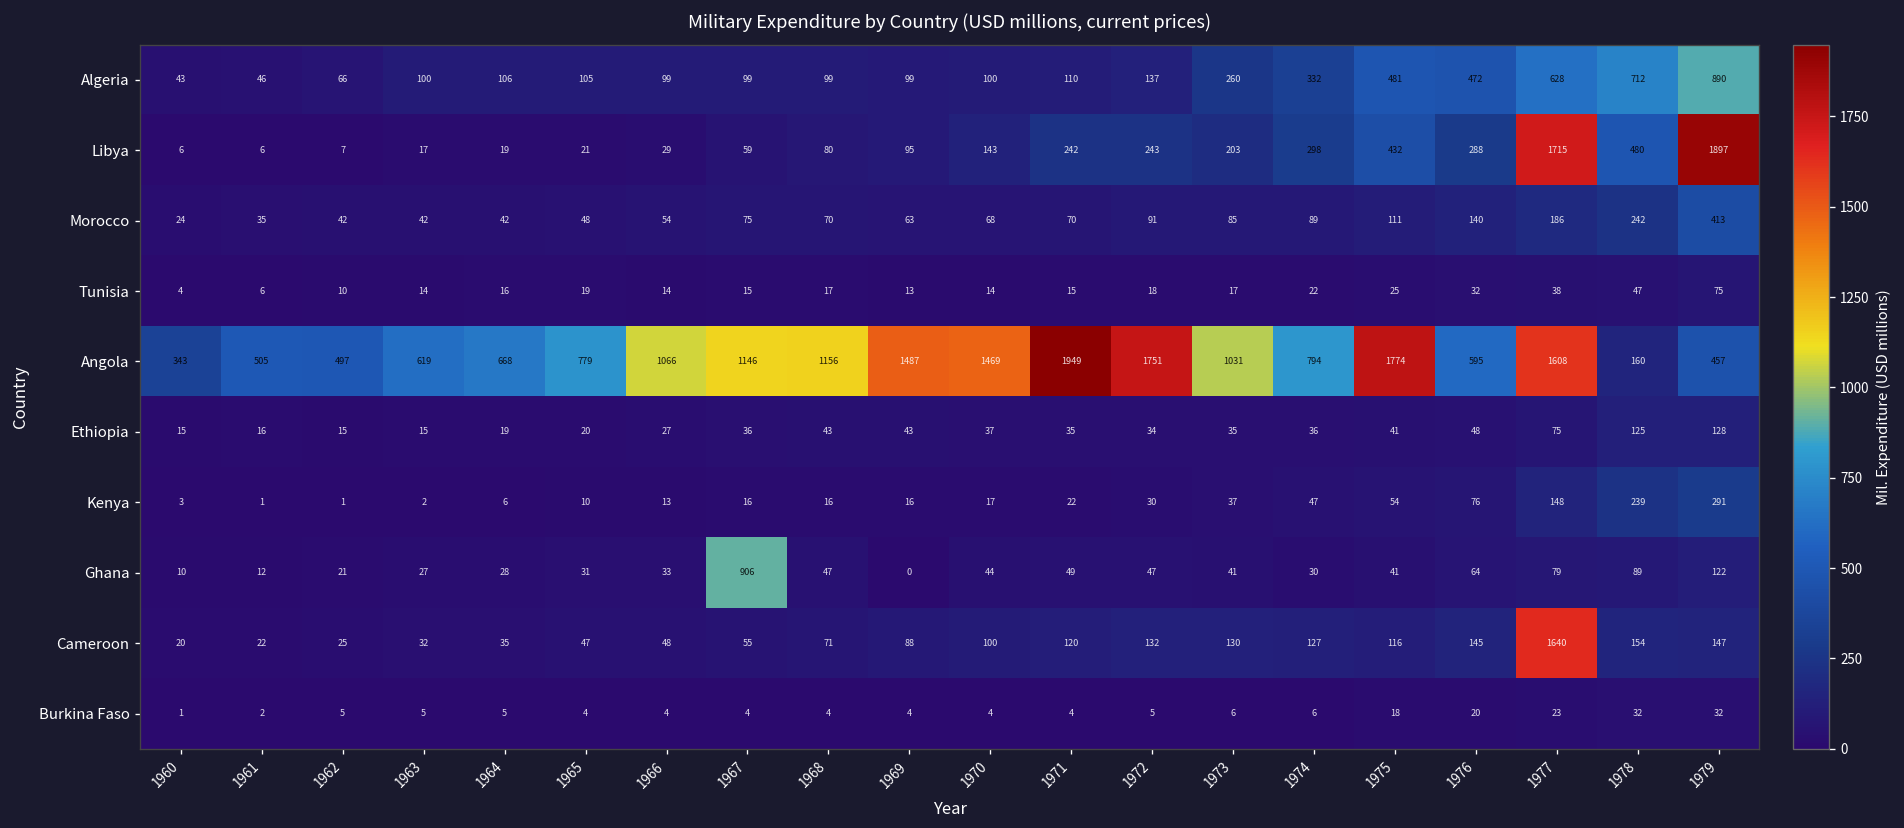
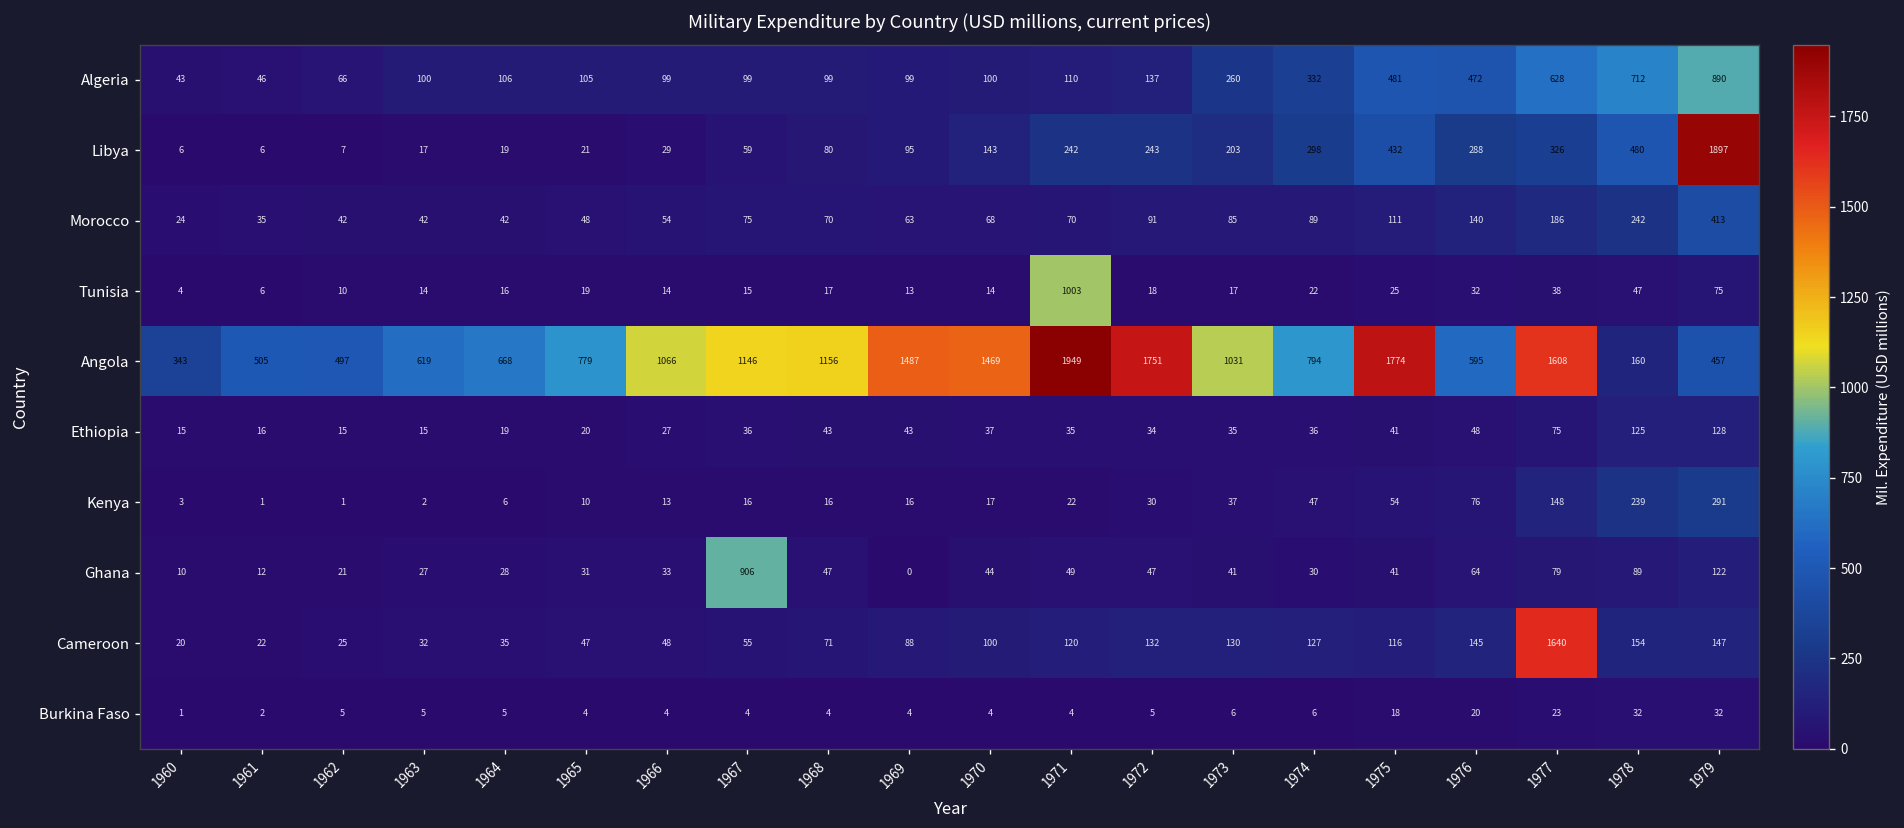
Libya, 1977: 1715 -> 326
Tunisia, 1971: 15 -> 1003
